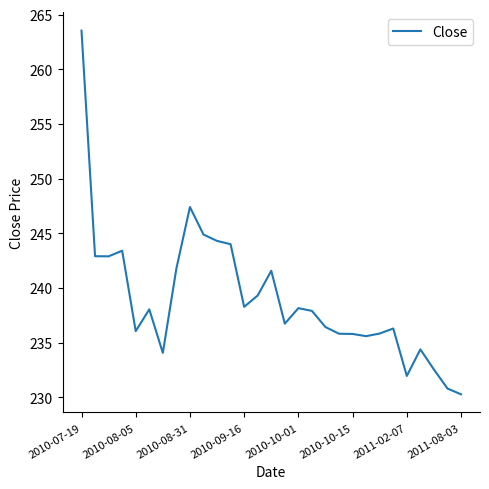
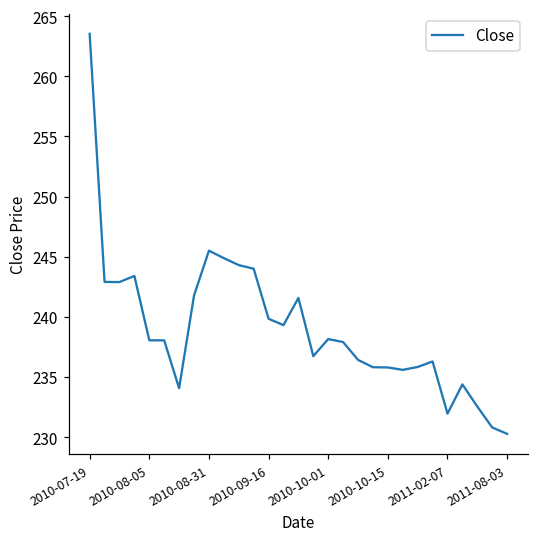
2010-08-05: 236.1 -> 238.1
2010-08-31: 247.4 -> 245.5
2010-09-16: 238.3 -> 239.8
